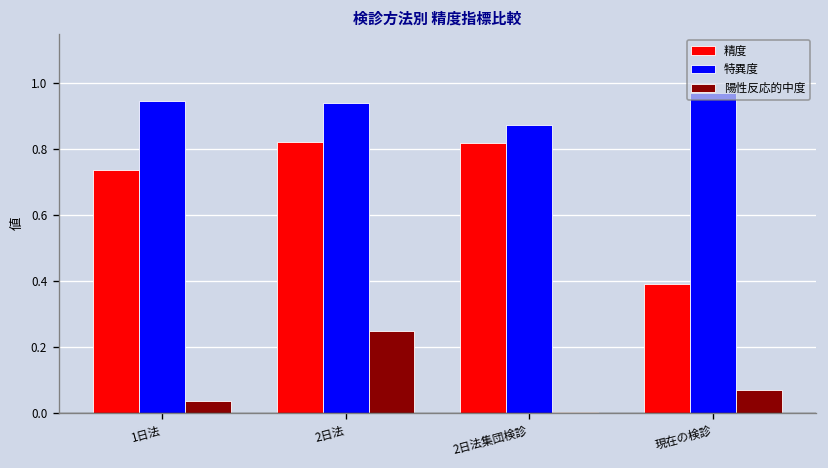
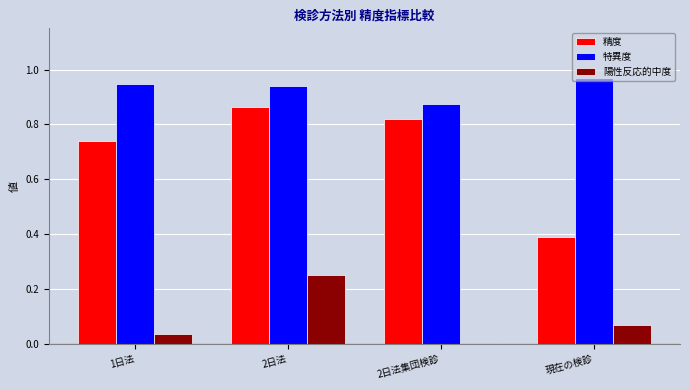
精度, 2日法: 0.82 -> 0.86
